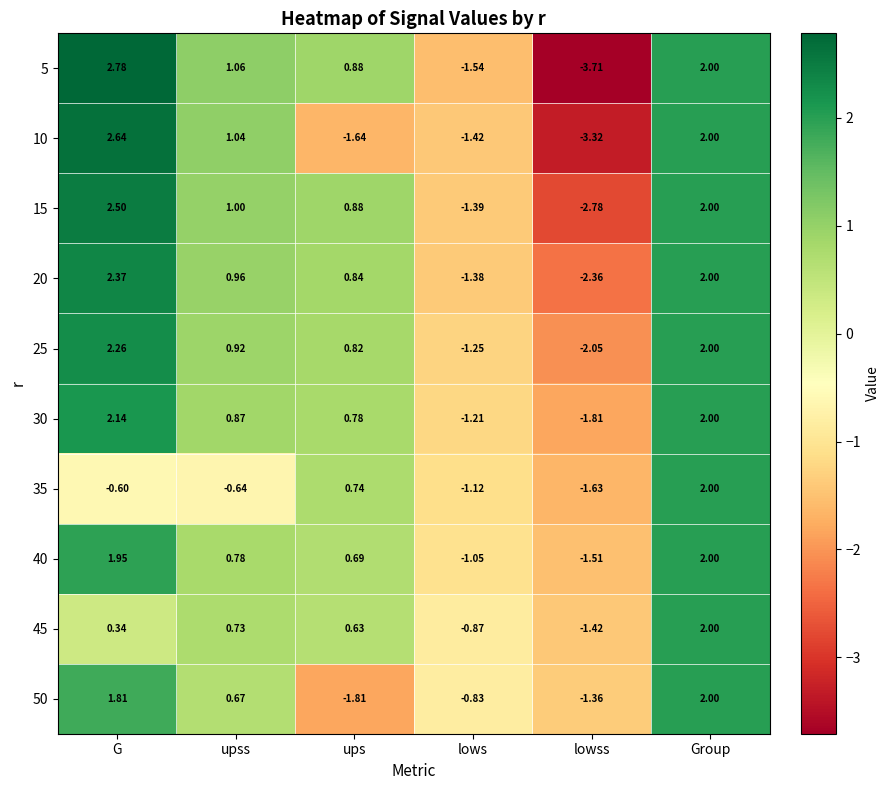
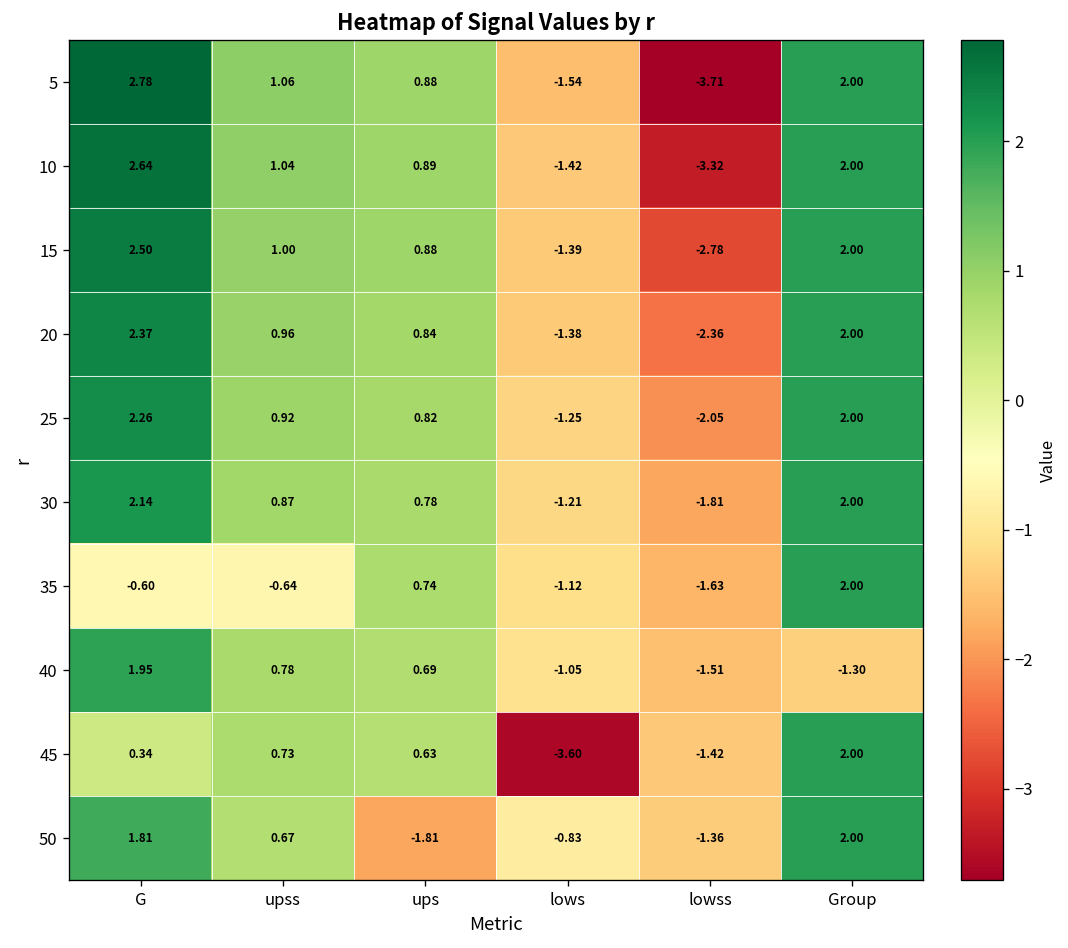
10, ups: -1.64 -> 0.89
40, Group: 2.00 -> -1.30
45, lows: -0.87 -> -3.60
